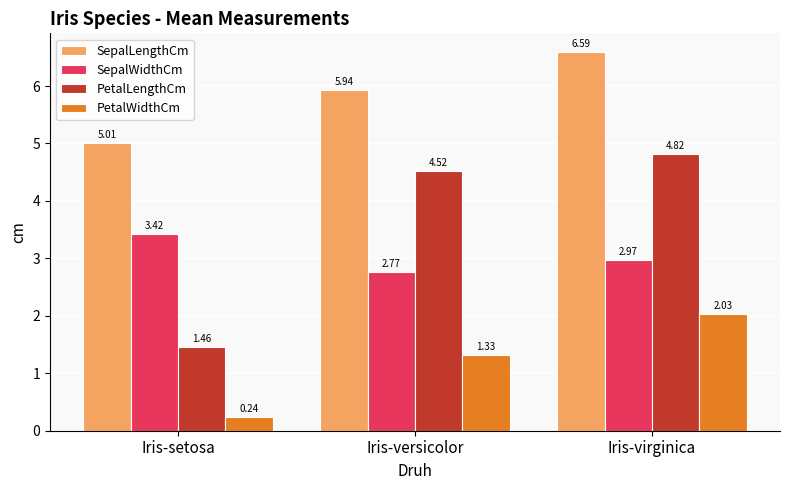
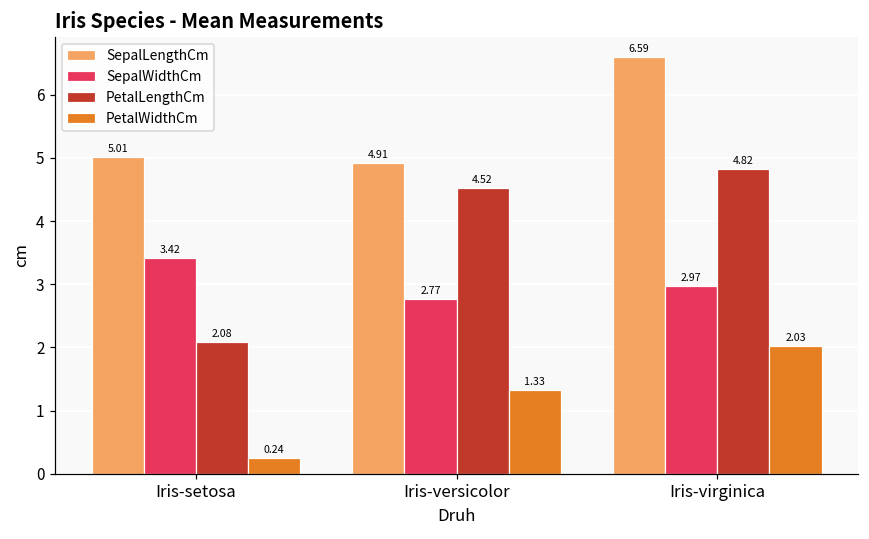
PetalLengthCm, Iris-setosa: 1.46 -> 2.08
SepalLengthCm, Iris-versicolor: 5.94 -> 4.91
